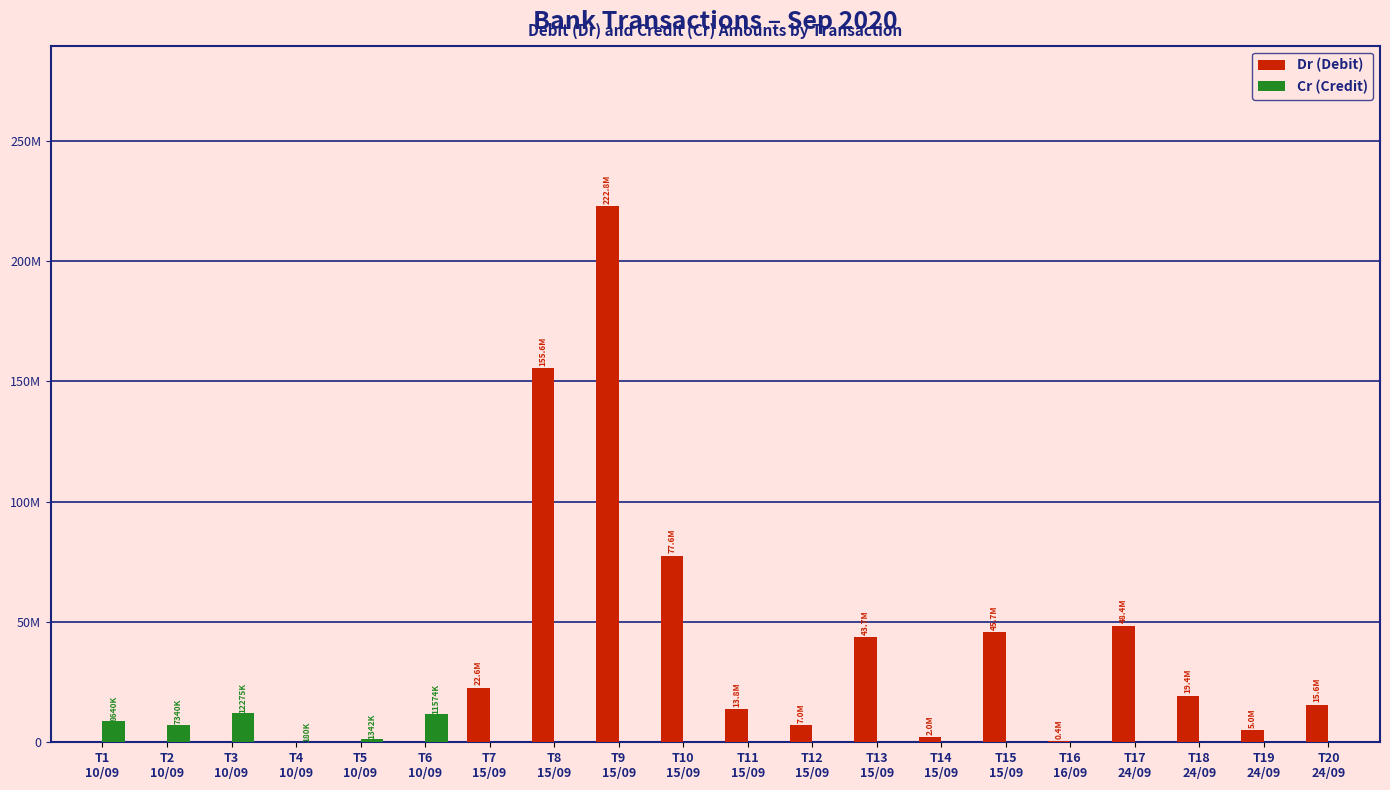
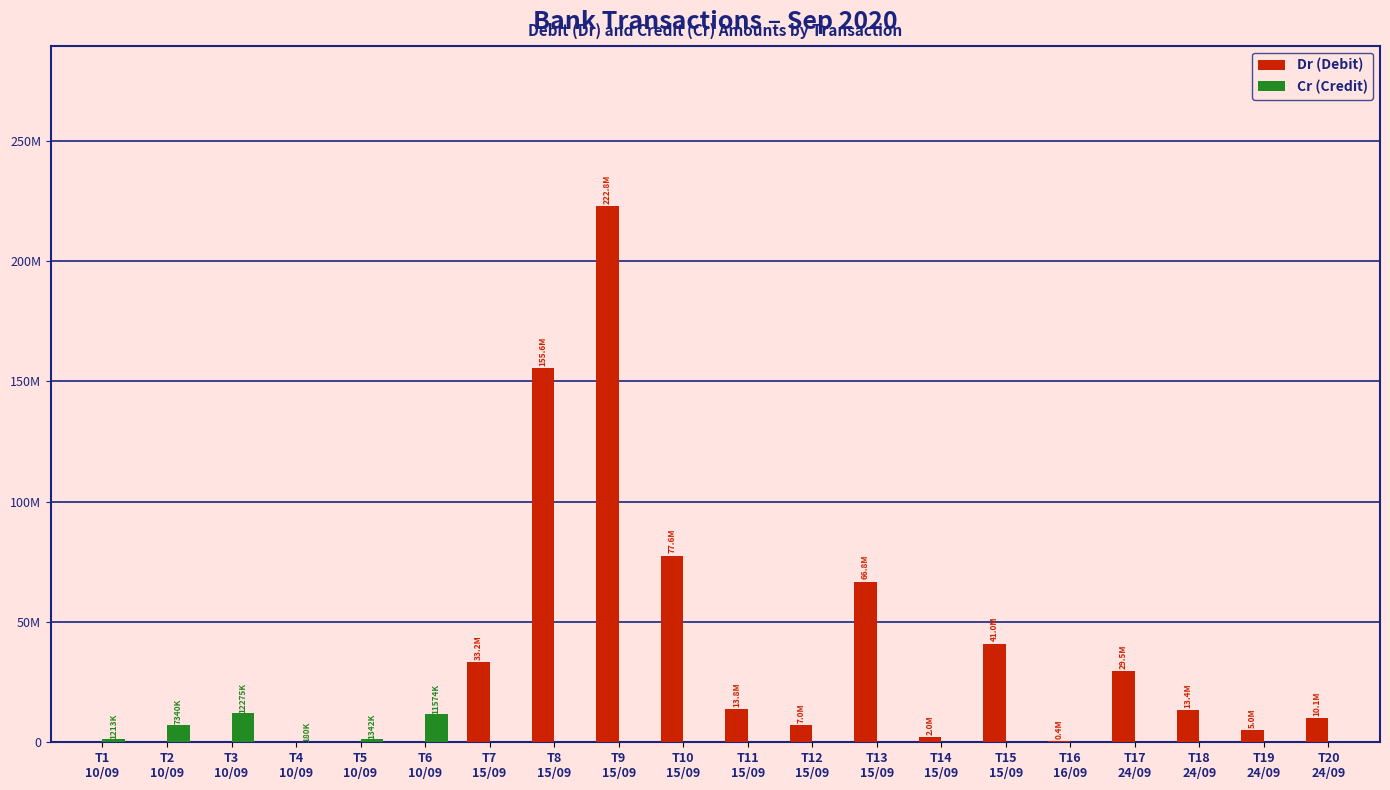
Cr (Credit), T1 10/09: 8640K -> 1213K
Dr (Debit), T7 15/09: 22.6M -> 33.2M
Dr (Debit), T13 15/09: 43.7M -> 66.8M
Dr (Debit), T15 15/09: 45.7M -> 41.0M
Dr (Debit), T17 24/09: 48.4M -> 29.5M
Dr (Debit), T18 24/09: 19.4M -> 13.4M
Dr (Debit), T20 24/09: 15.6M -> 10.1M
